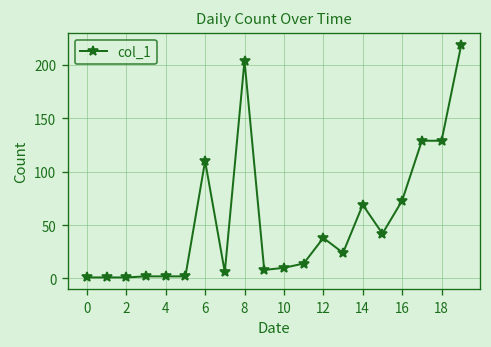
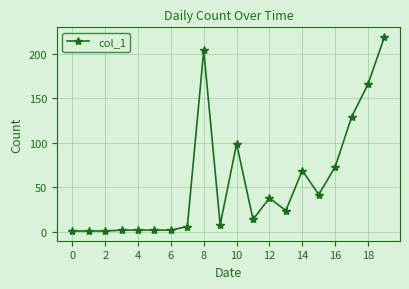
6: 110 -> 0
10: 10 -> 100
18: 130 -> 170
